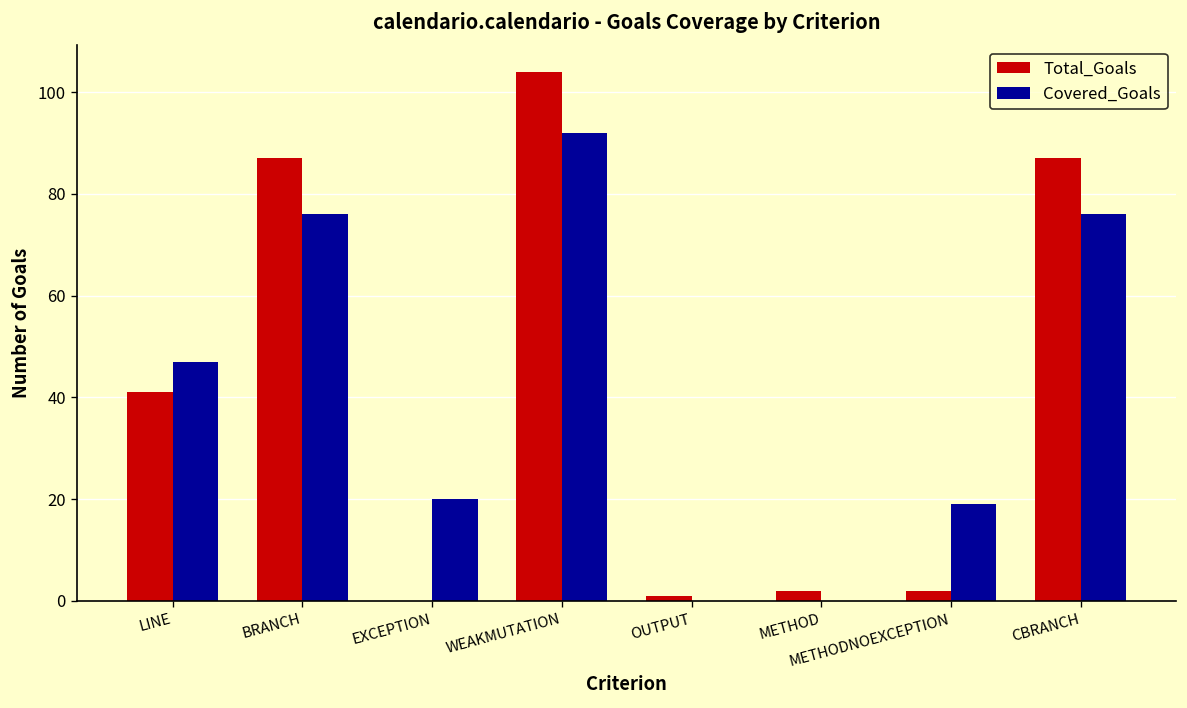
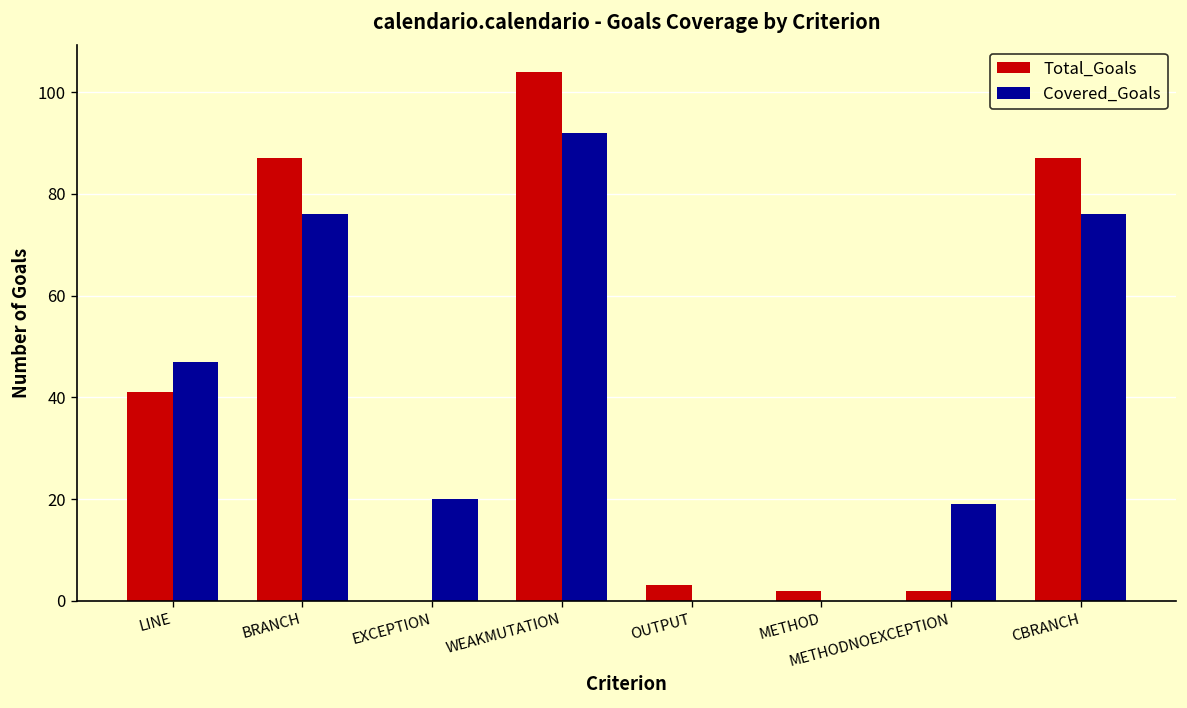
Total_Goals, OUTPUT: 1 -> 3
